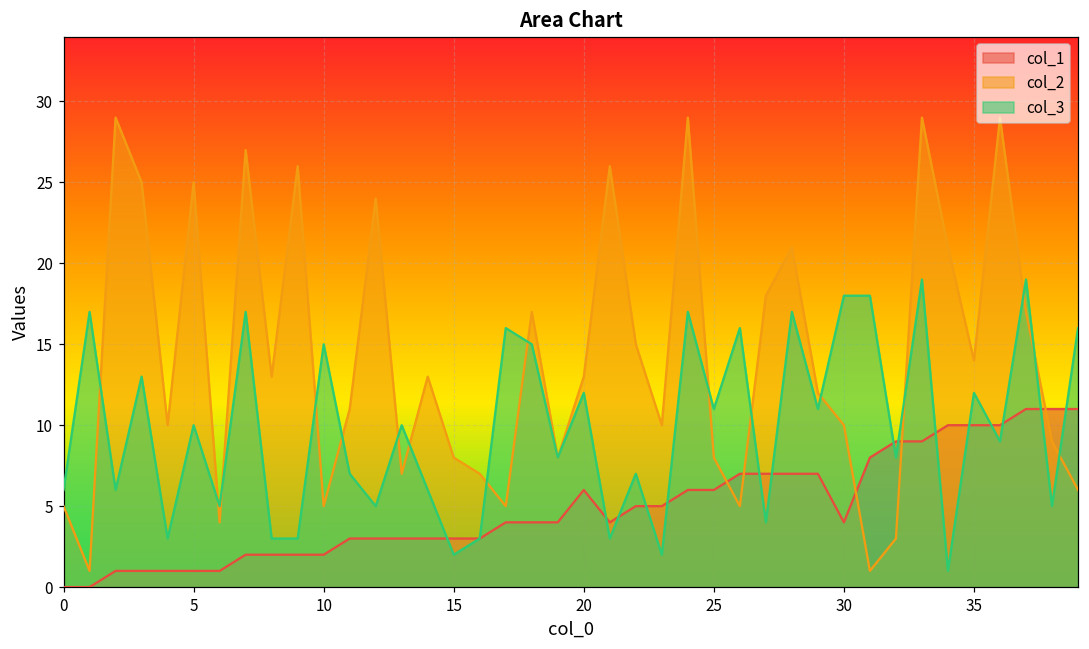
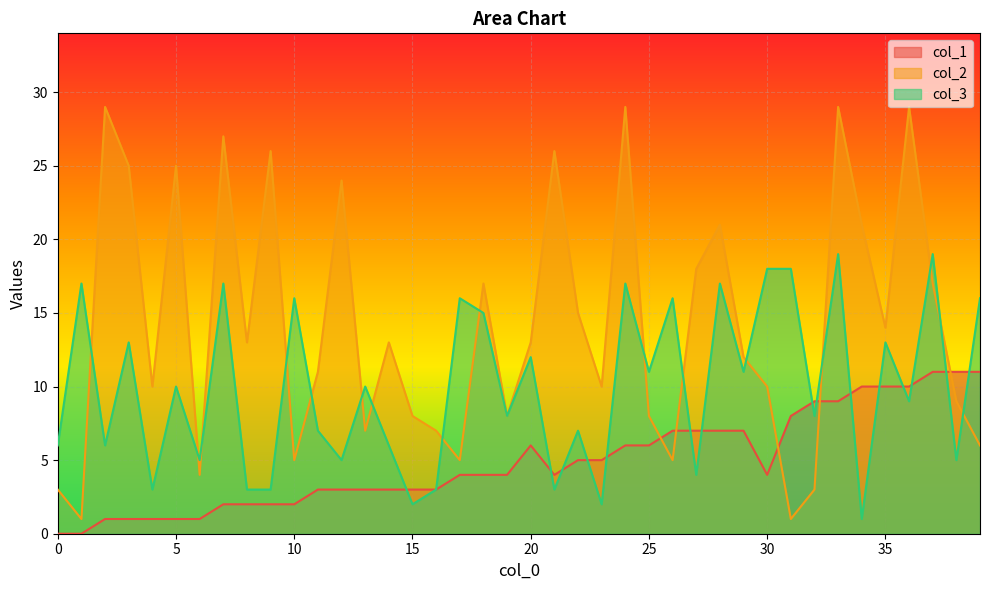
col_2, 0: 5 -> 3
col_3, 10: 15 -> 16
col_3, 35: 12 -> 13
